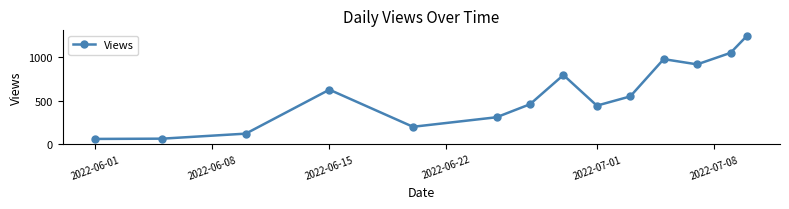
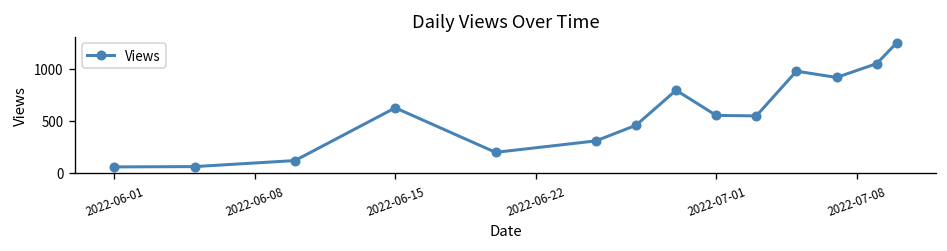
2022-07-01: 400 -> 600
